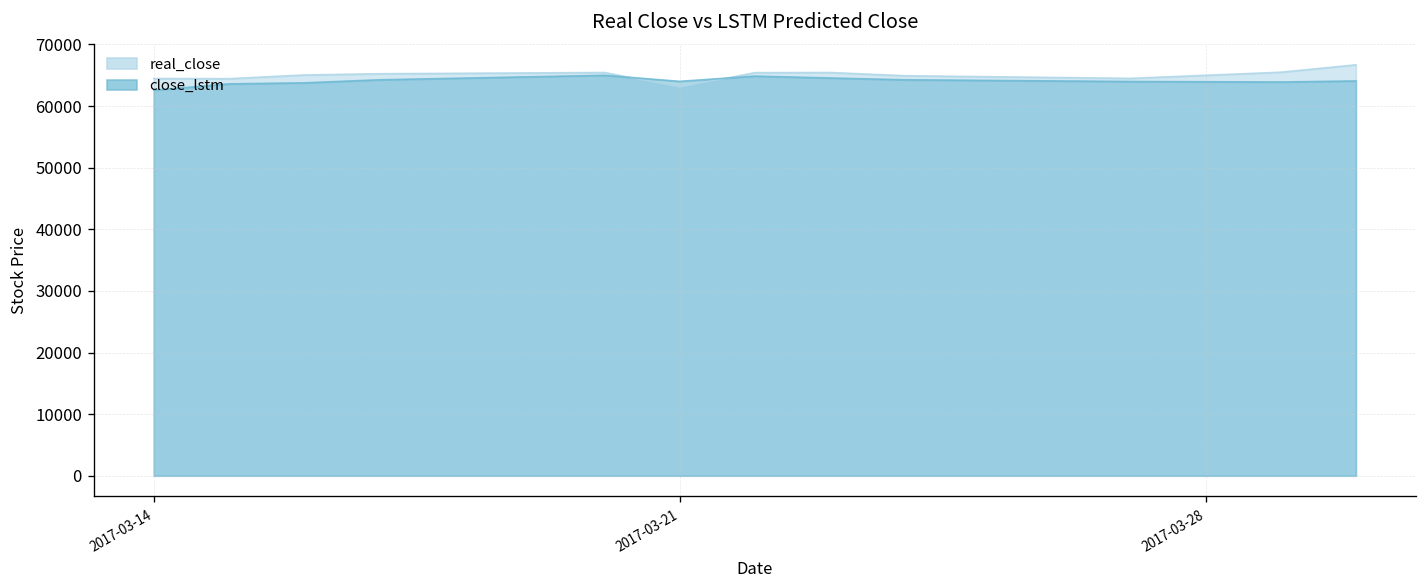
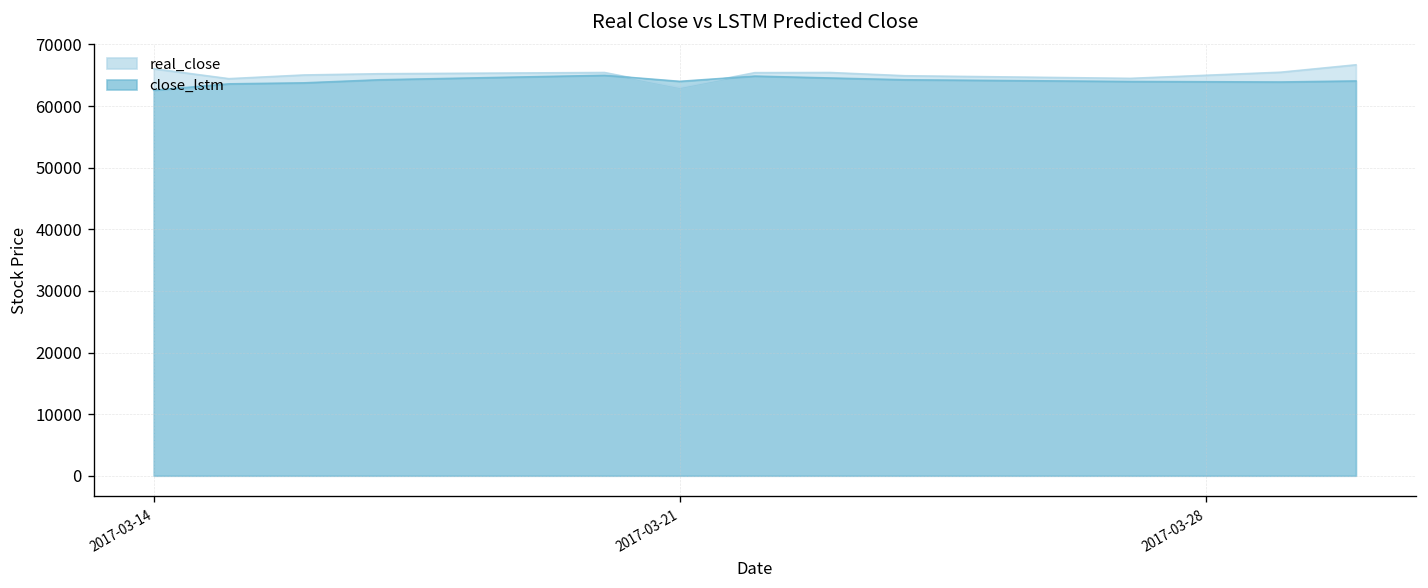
real_close, 2017-03-14: 64000 -> 66000
